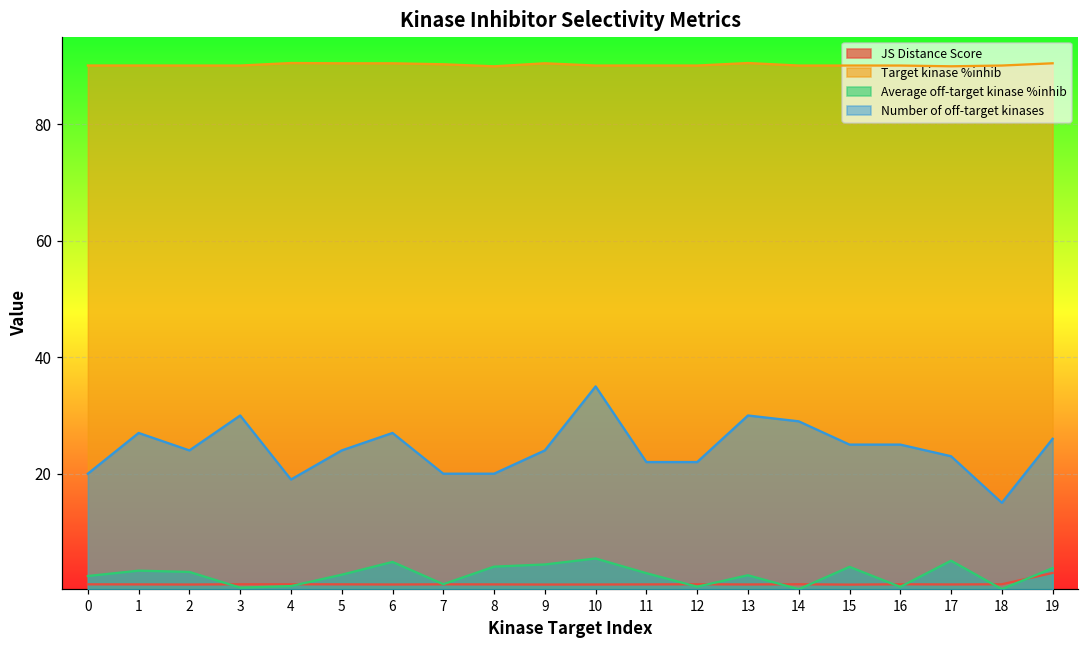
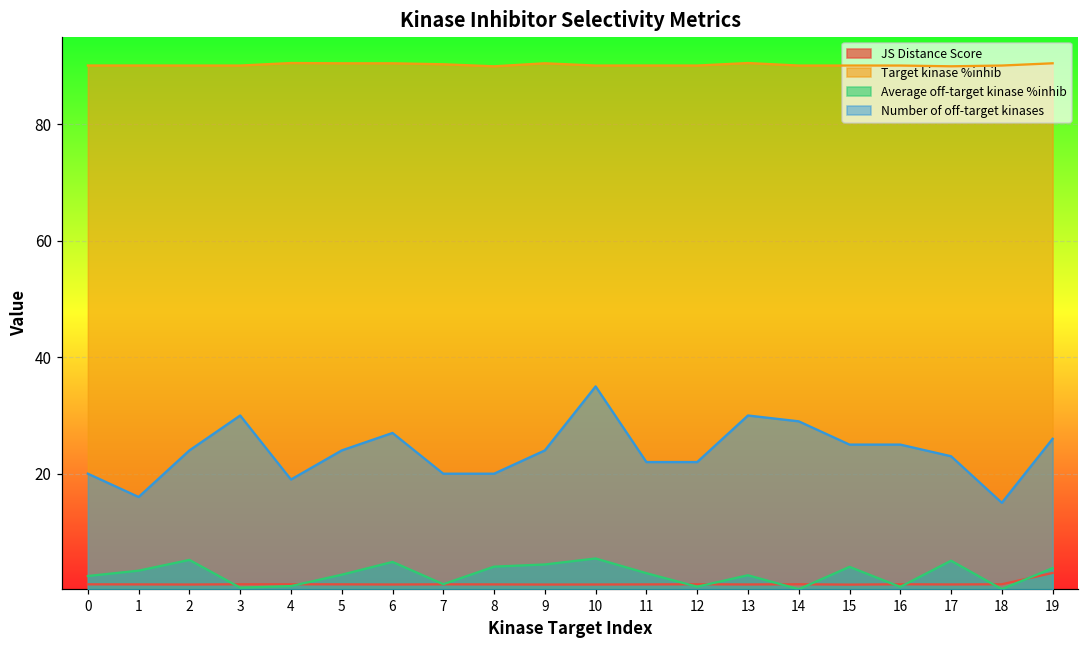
Number of off-target kinases, 1: 27 -> 16
Average off-target kinase %inhib, 2: 3 -> 5
